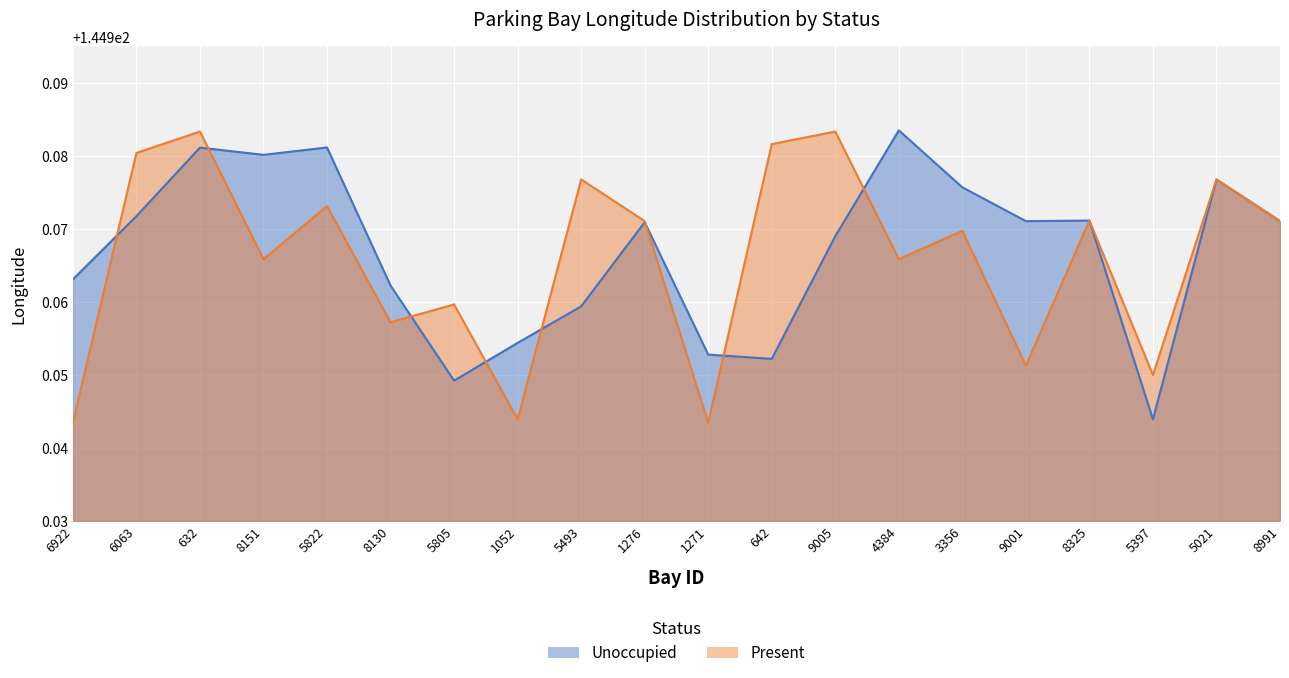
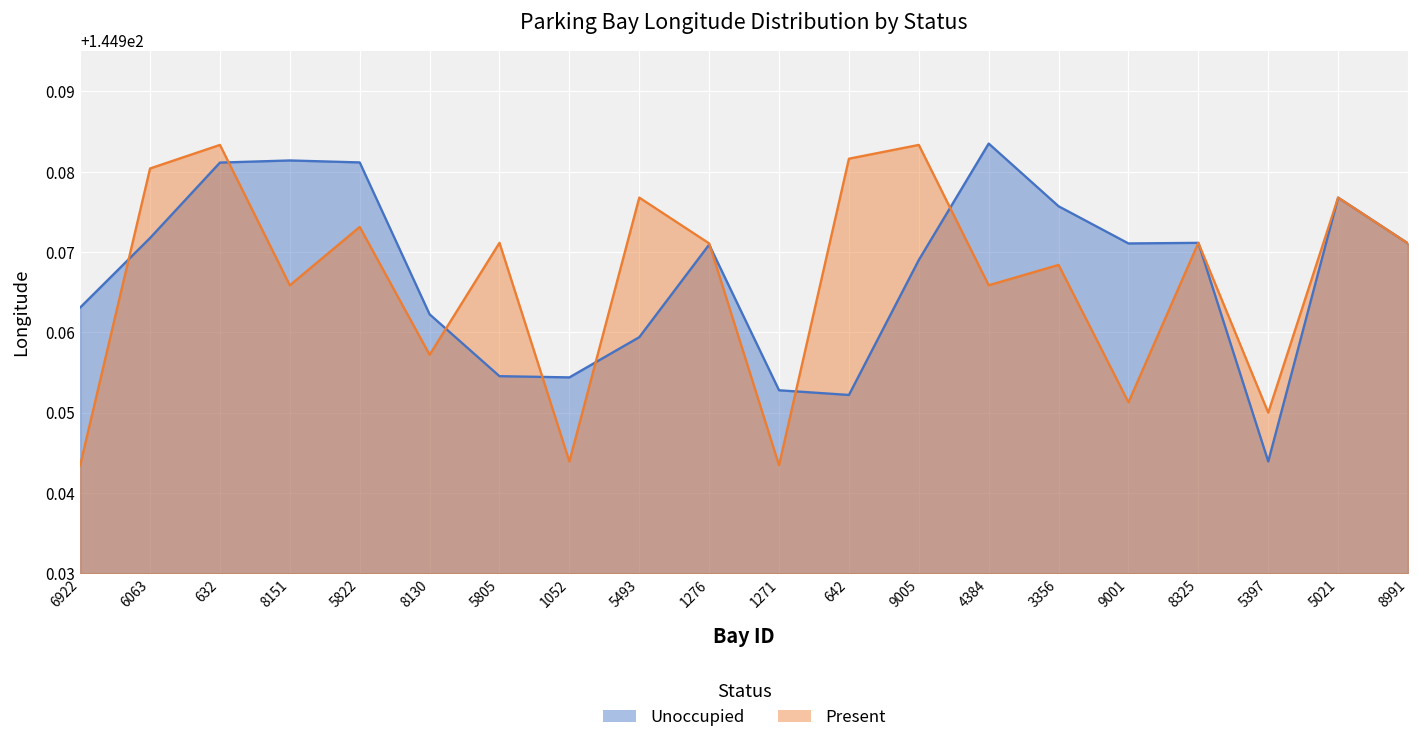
Unoccupied, 8151: 144.980 -> 144.981
Unoccupied, 5805: 144.949 -> 144.955
Present, 5805: 144.960 -> 144.971
Present, 3356: 144.970 -> 144.968
